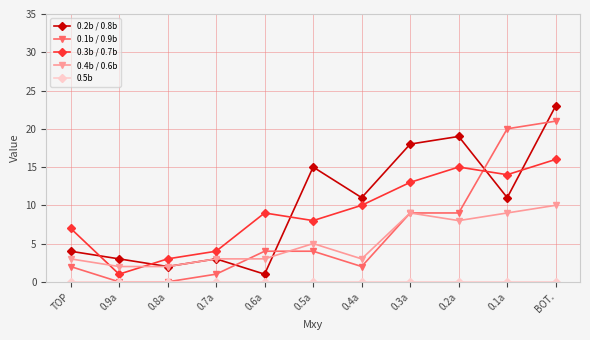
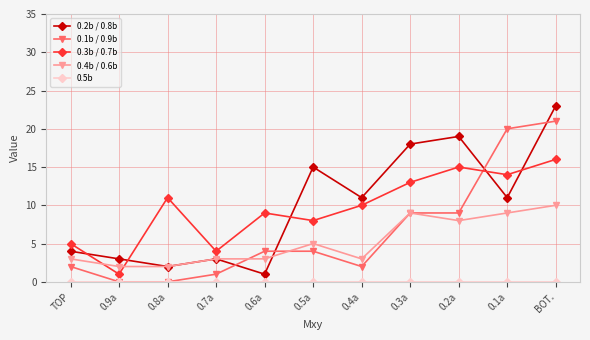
0.3b / 0.7b, TOP: 7 -> 5
0.3b / 0.7b, 0.8a: 3 -> 11
